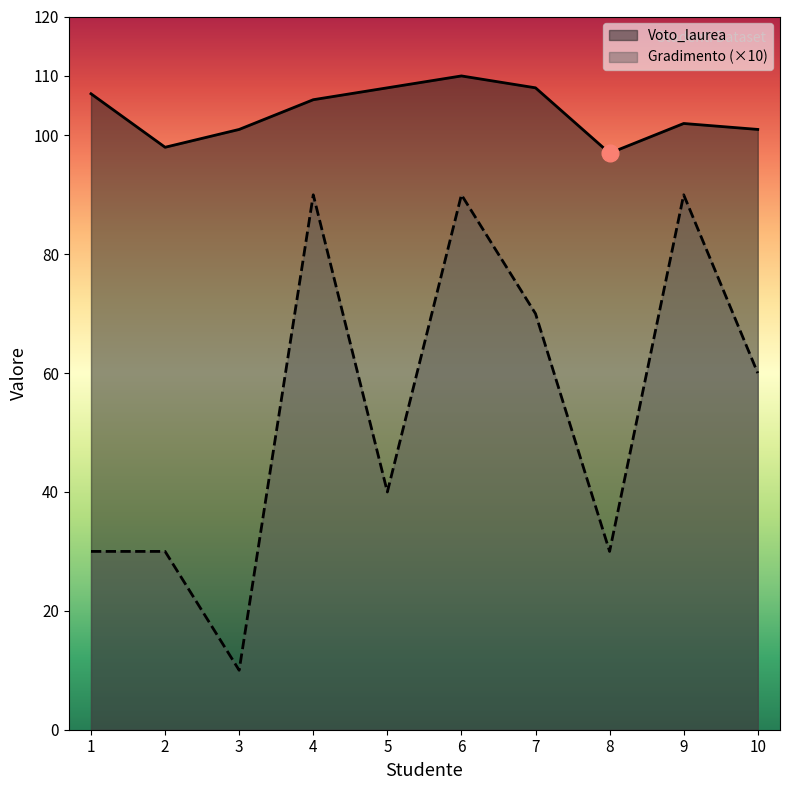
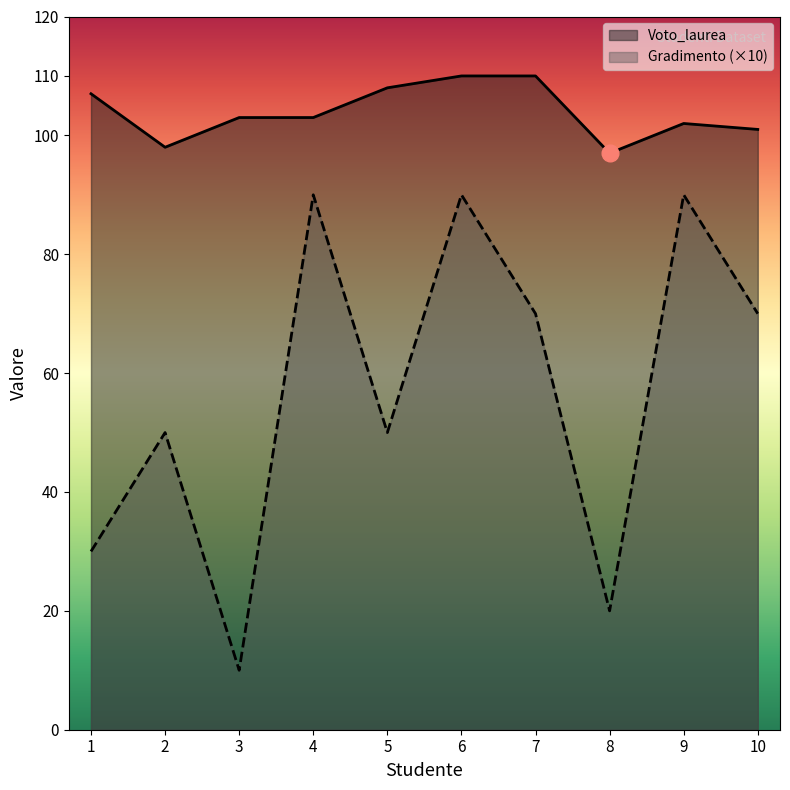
Gradimento (×10), 2: 30 -> 50
Voto_laurea, 3: 101 -> 103
Voto_laurea, 4: 106 -> 103
Gradimento (×10), 5: 40 -> 50
Voto_laurea, 7: 108 -> 110
Gradimento (×10), 8: 30 -> 20
Gradimento (×10), 10: 60 -> 70
